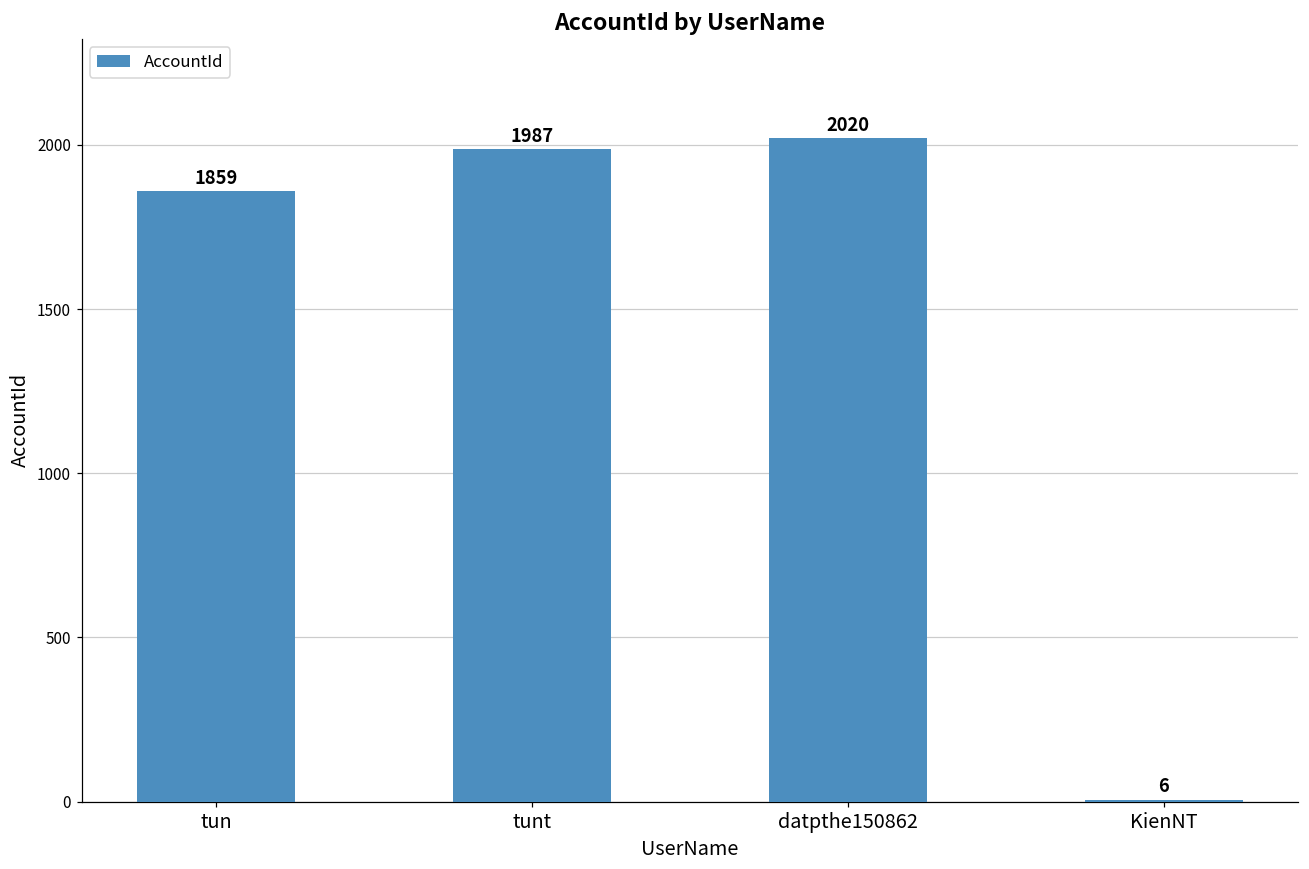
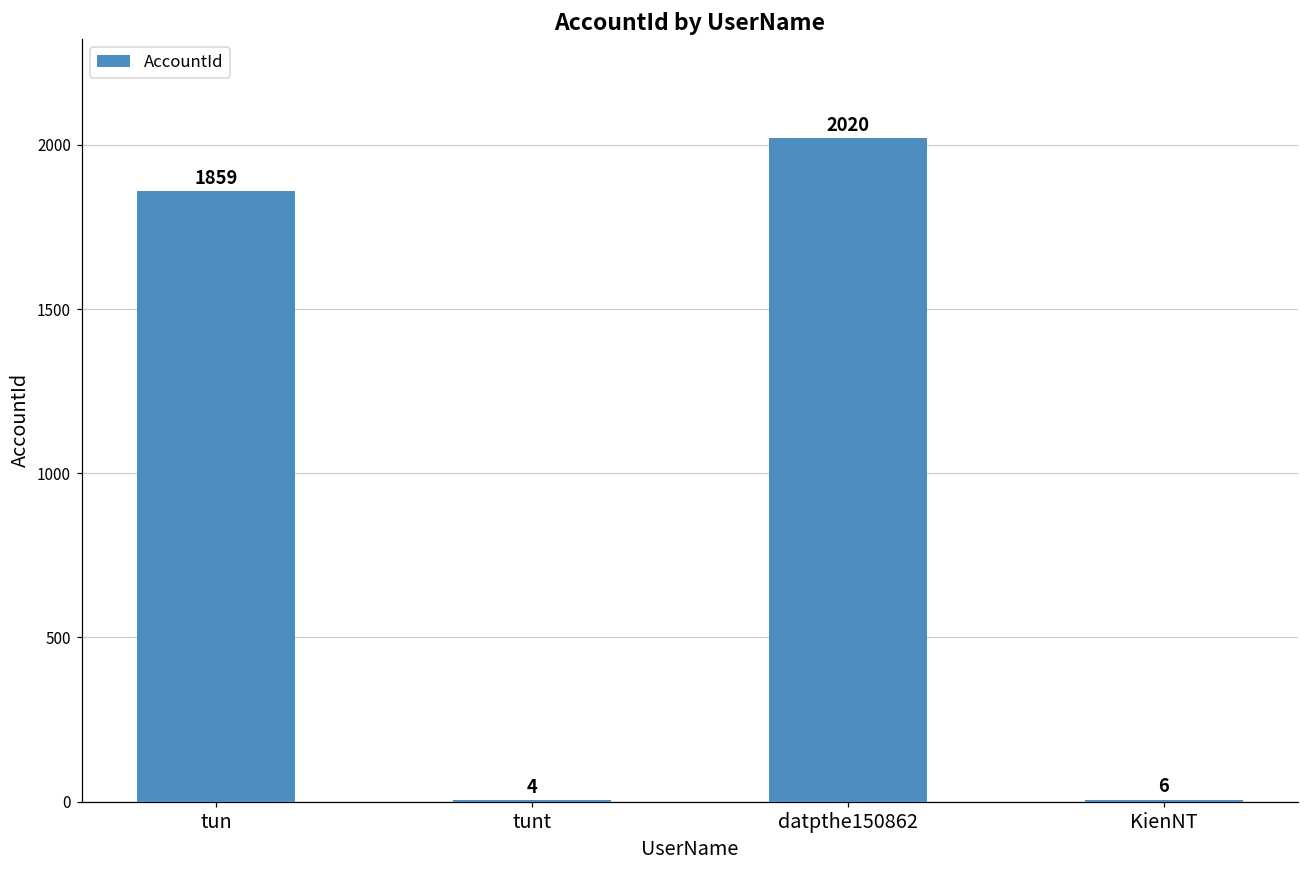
tunt: 1987 -> 4
